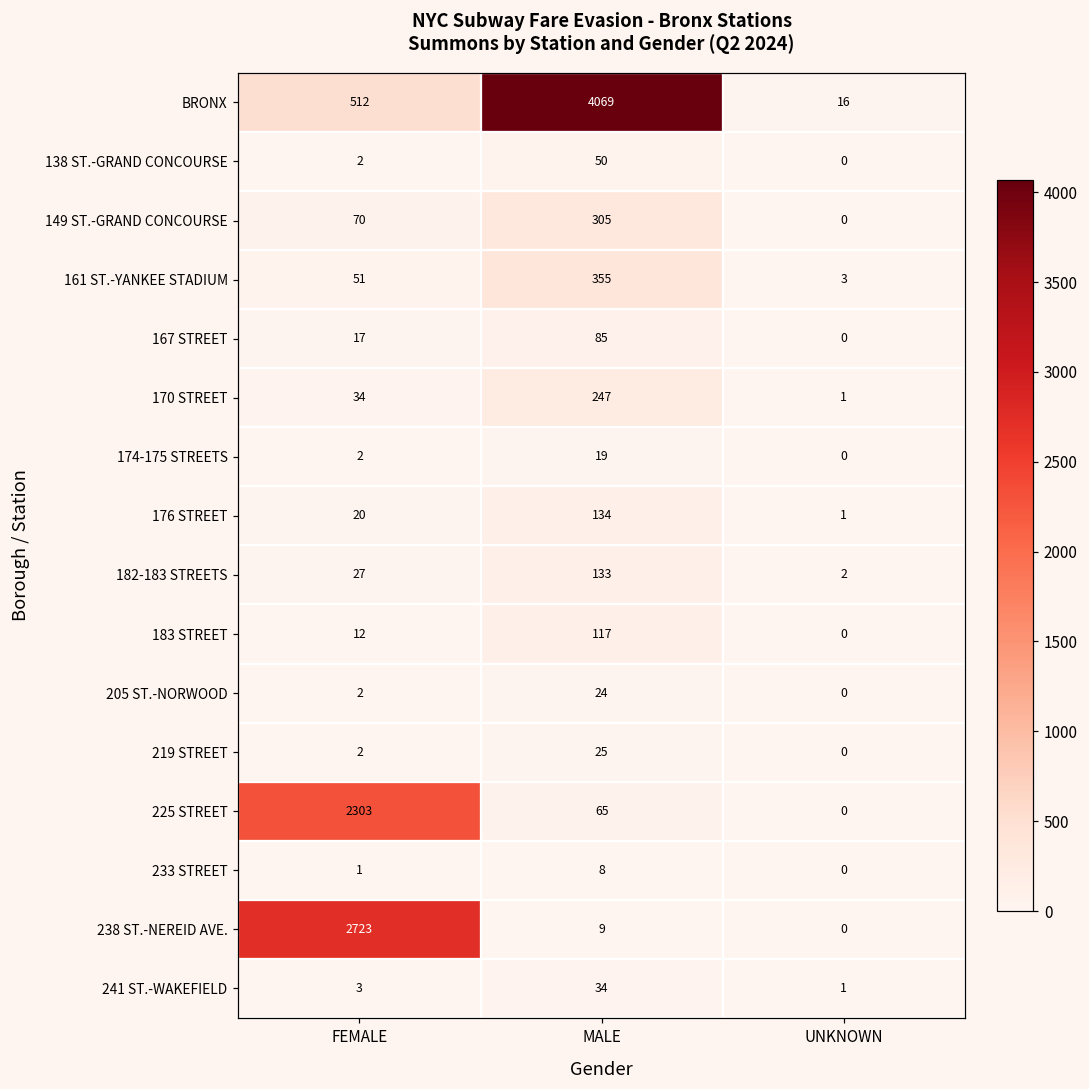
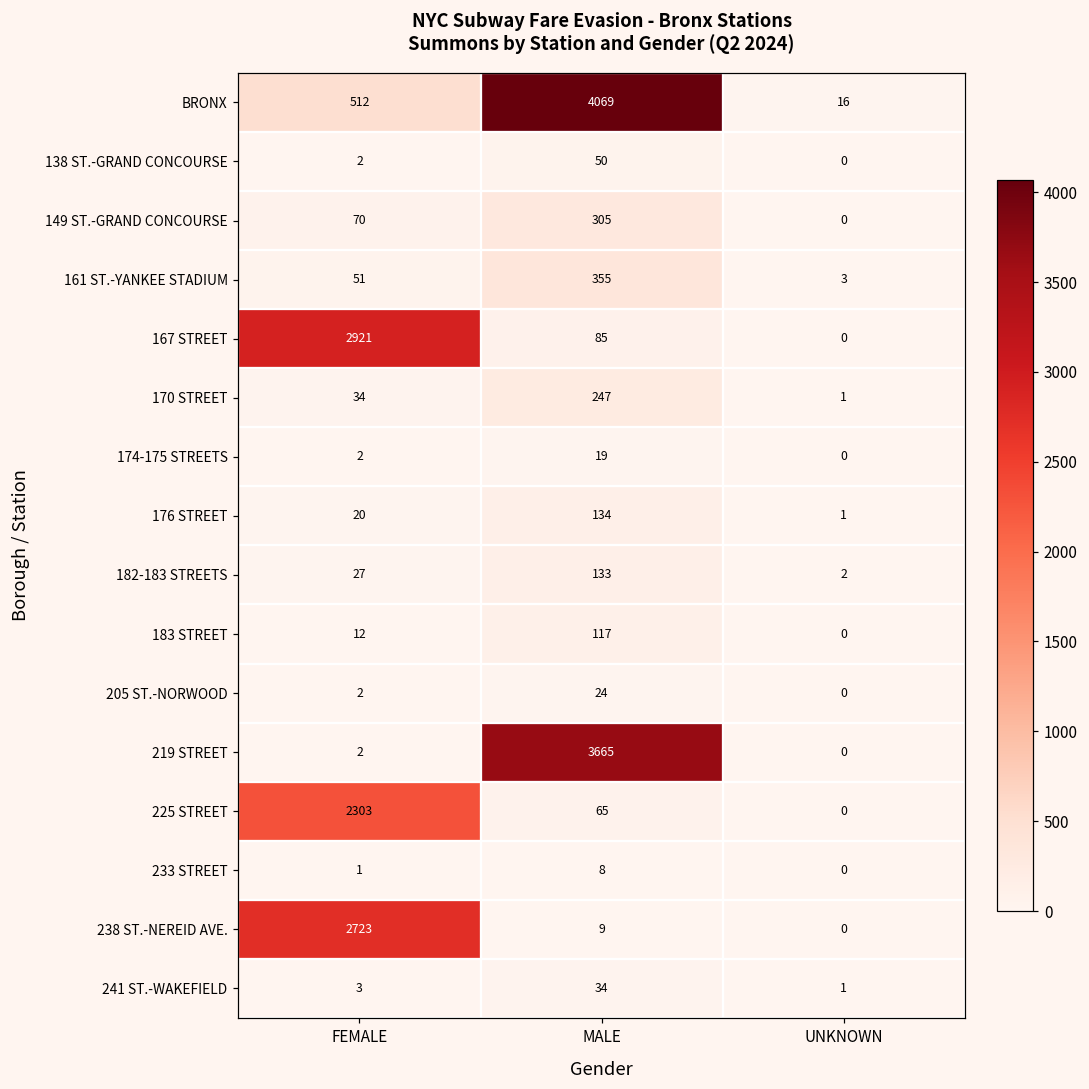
167 STREET, FEMALE: 17 -> 2921
219 STREET, MALE: 25 -> 3665
